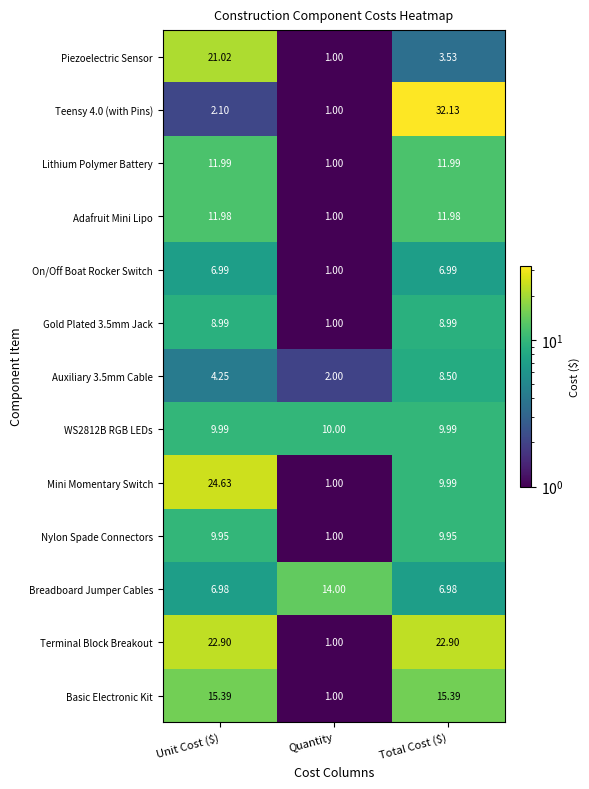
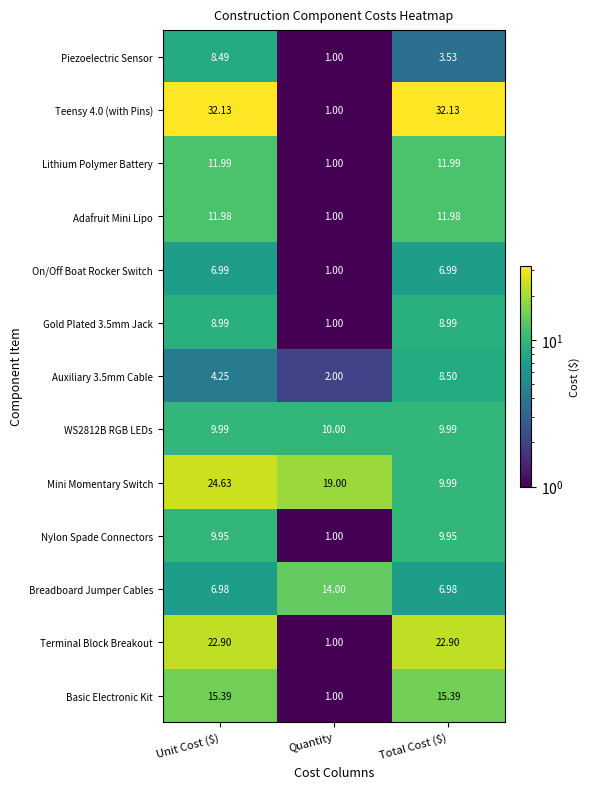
Piezoelectric Sensor, Unit Cost ($): 21.02 -> 8.49
Teensy 4.0 (with Pins), Unit Cost ($): 2.10 -> 32.13
Mini Momentary Switch, Quantity: 1.00 -> 19.00
